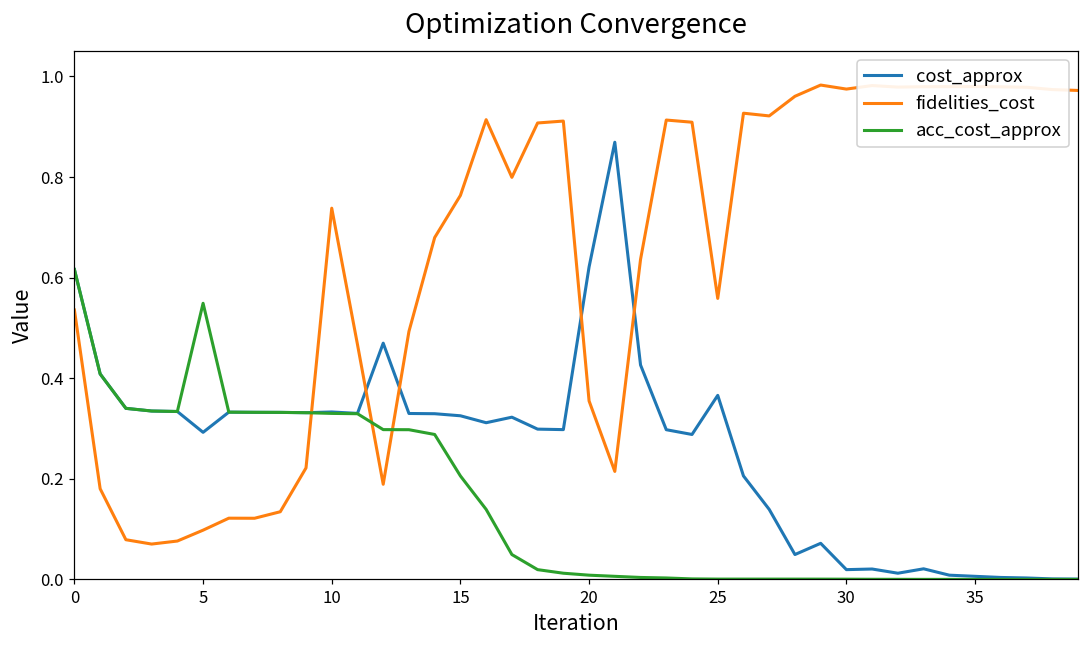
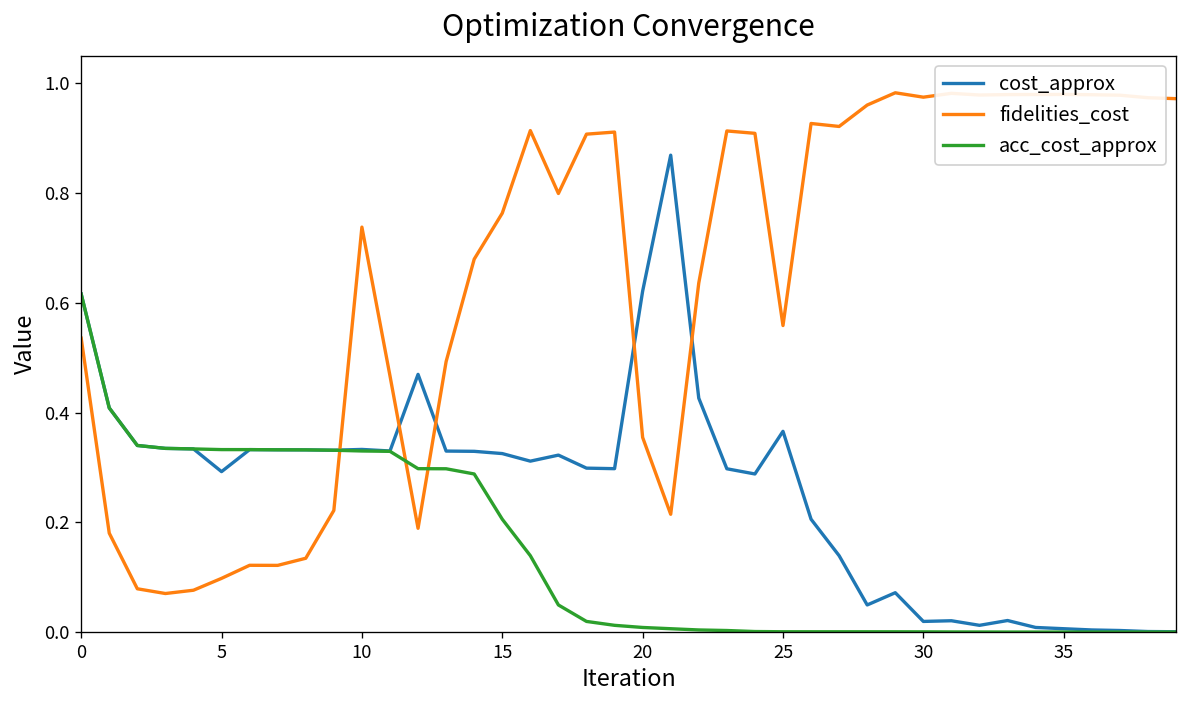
acc_cost_approx, 5: 0.55 -> 0.33
